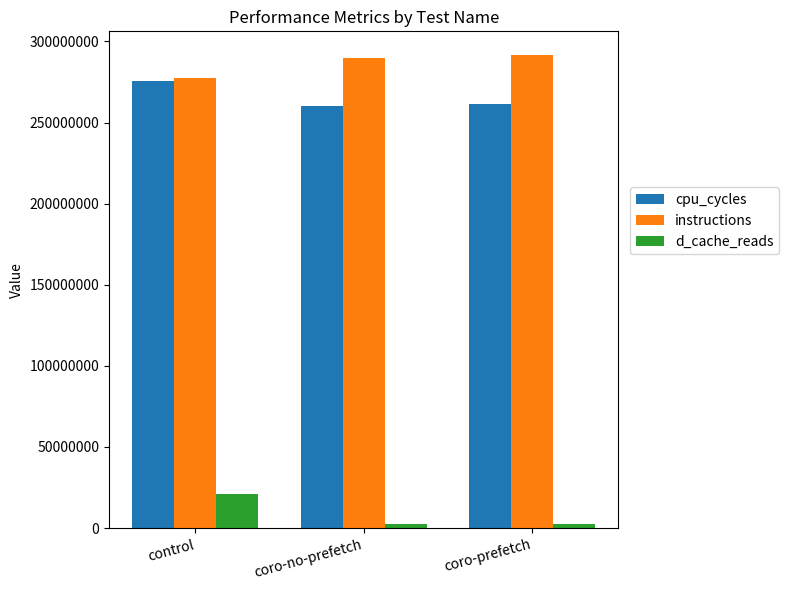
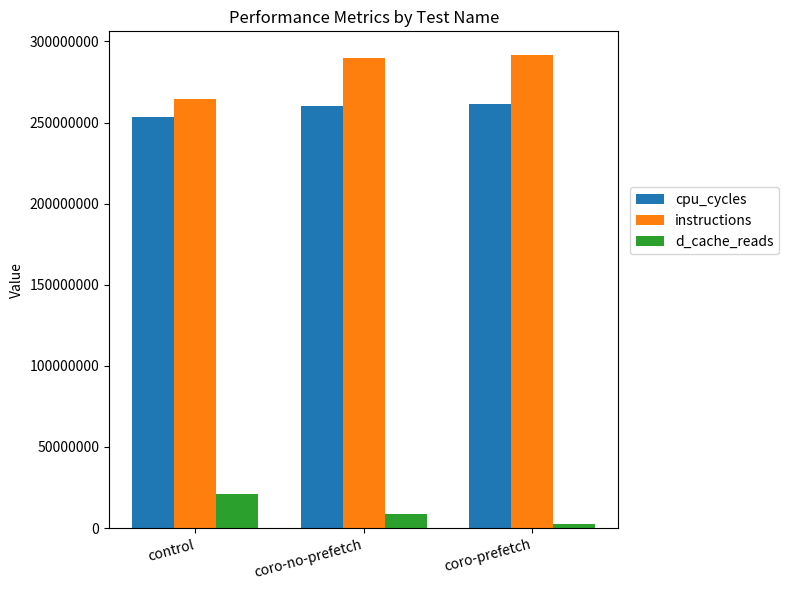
cpu_cycles, control: 276000000 -> 253000000
instructions, control: 277000000 -> 264000000
d_cache_reads, coro-no-prefetch: 3000000 -> 9000000
